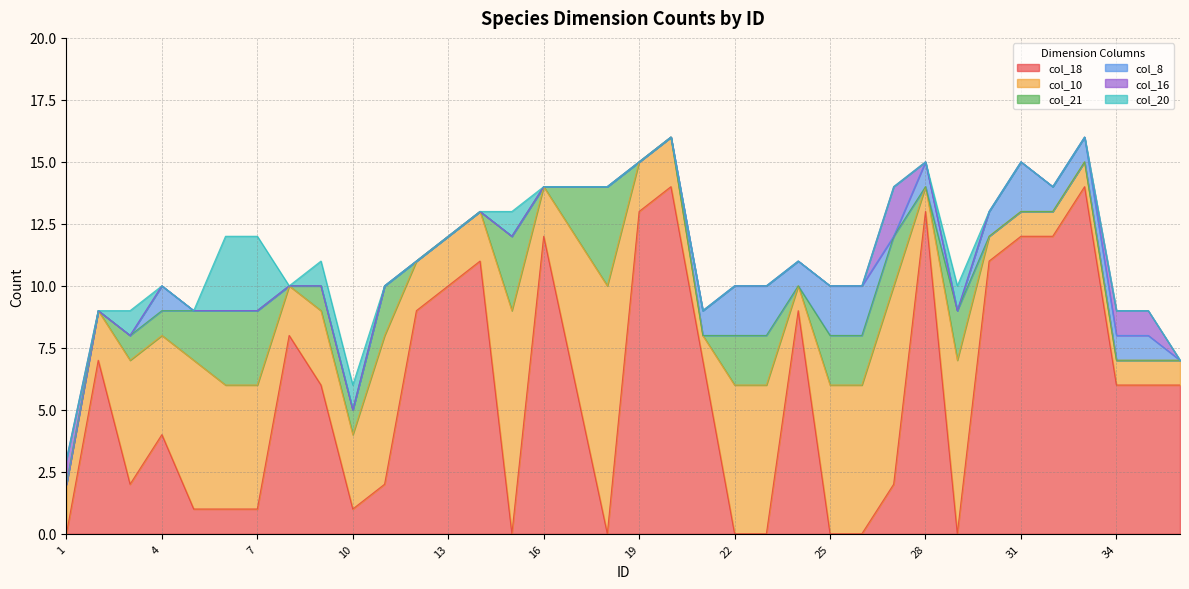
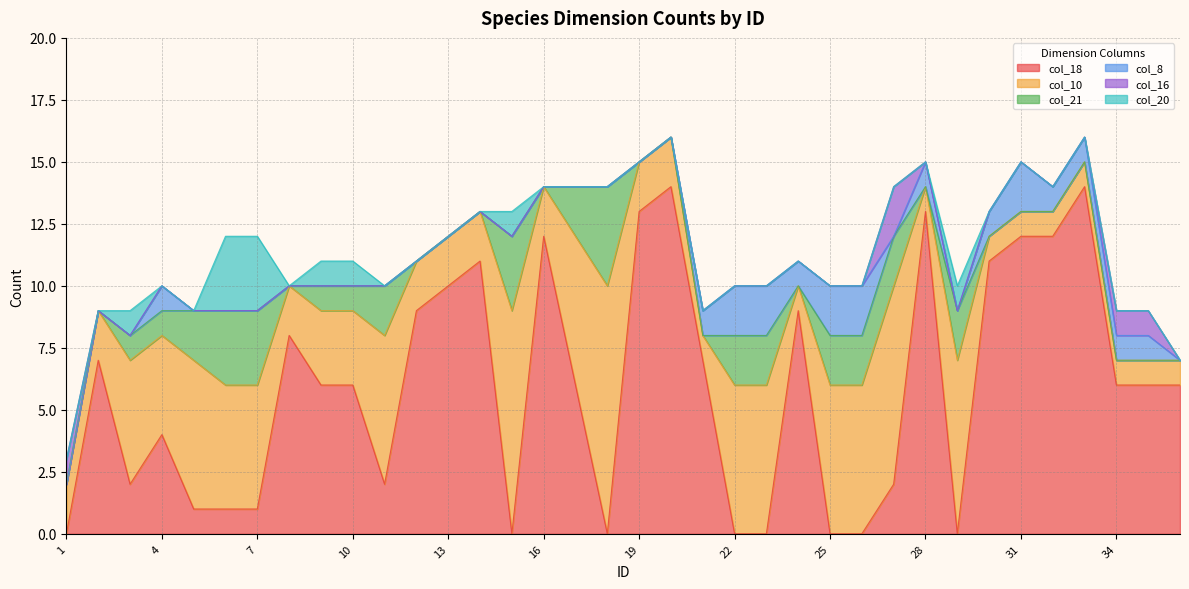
col_18, 10: 1 -> 6
